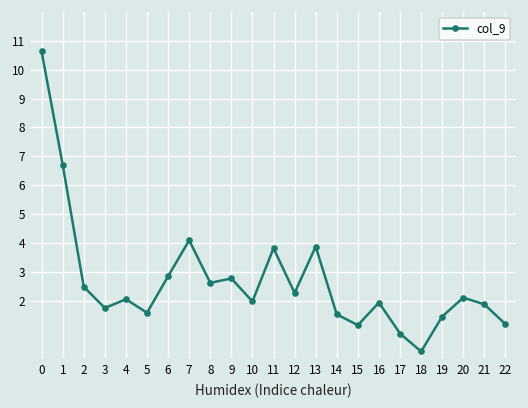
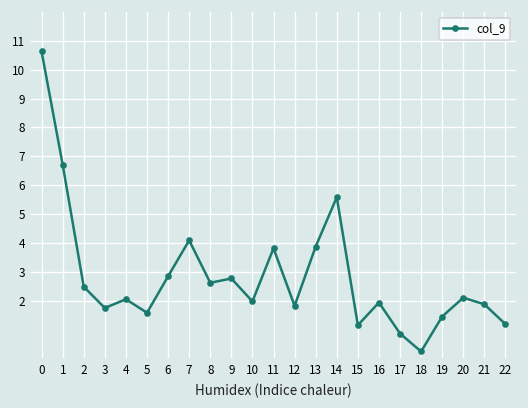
12: 2.3 -> 1.8
14: 1.5 -> 5.6
